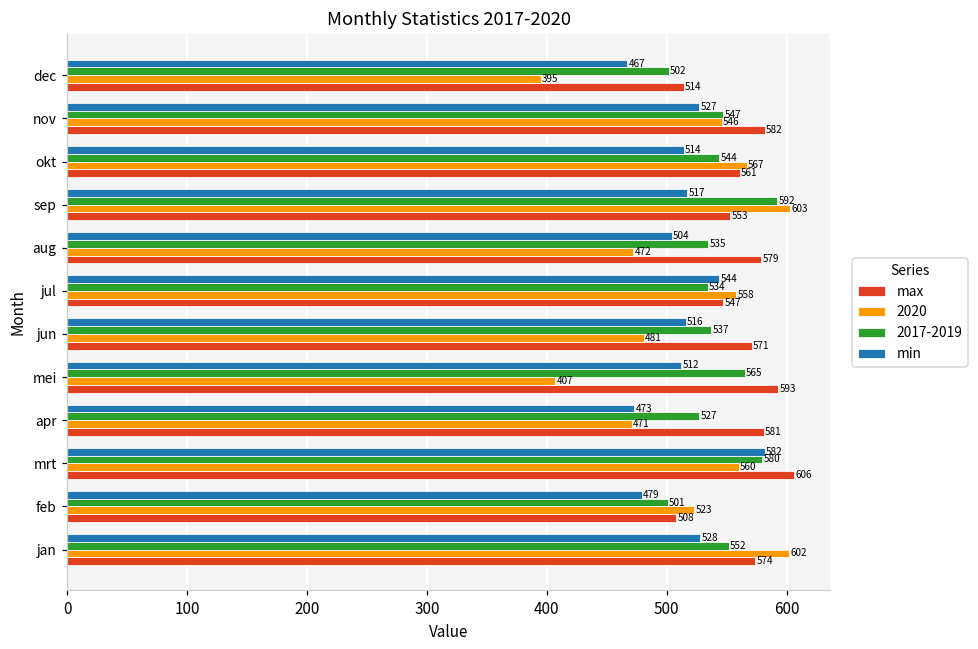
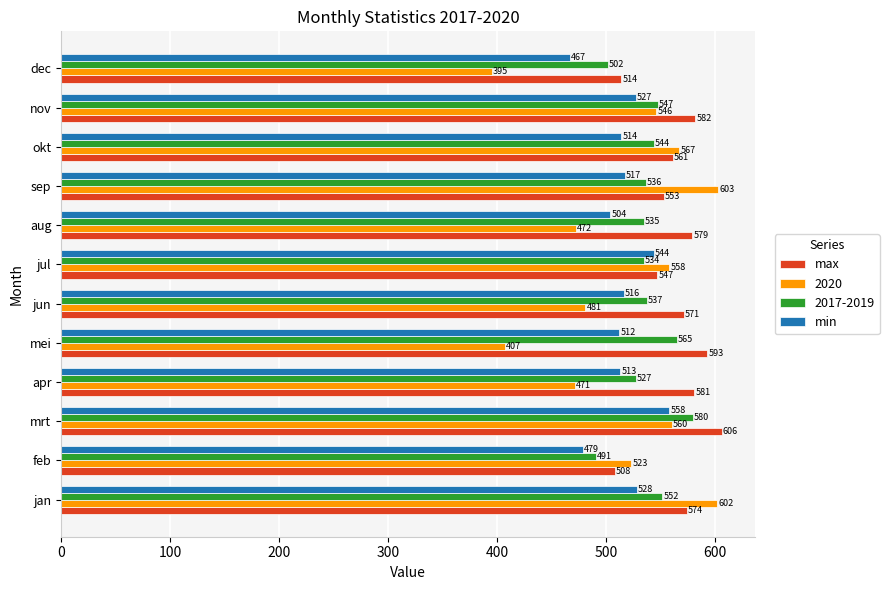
2017-2019, sep: 592 -> 536
min, apr: 473 -> 513
min, mrt: 582 -> 558
2017-2019, feb: 501 -> 491
